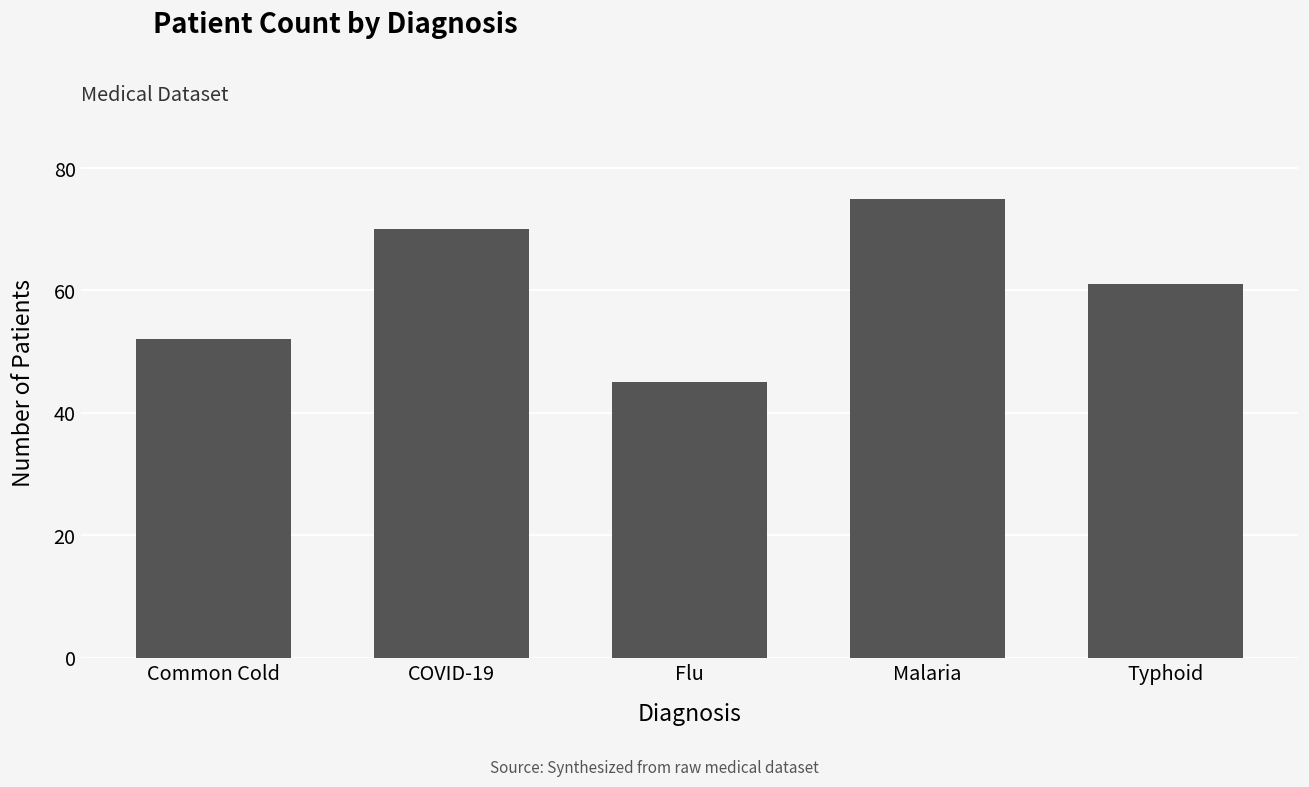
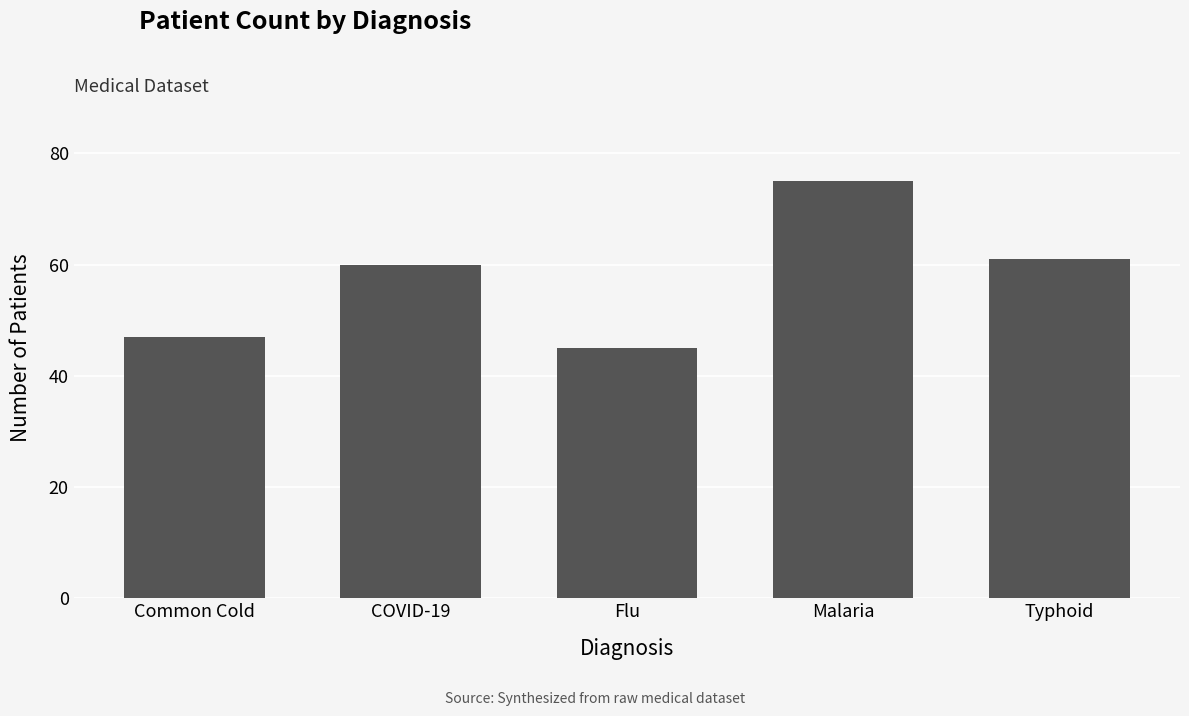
Common Cold: 52 -> 47
COVID-19: 70 -> 60
